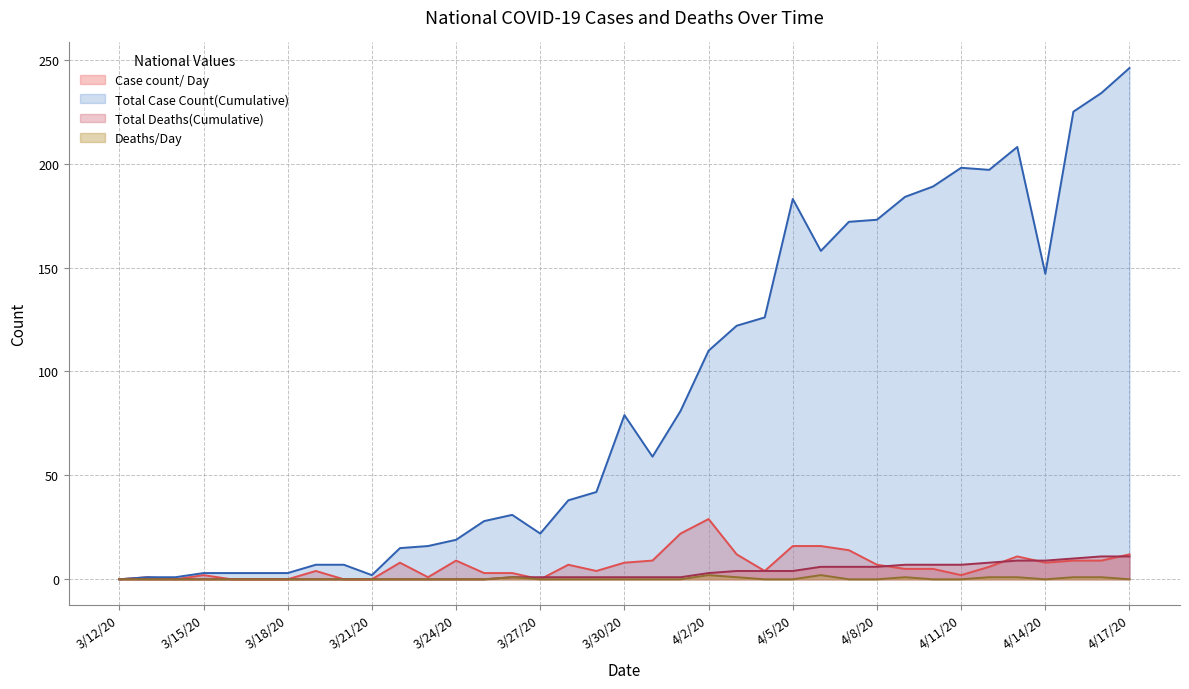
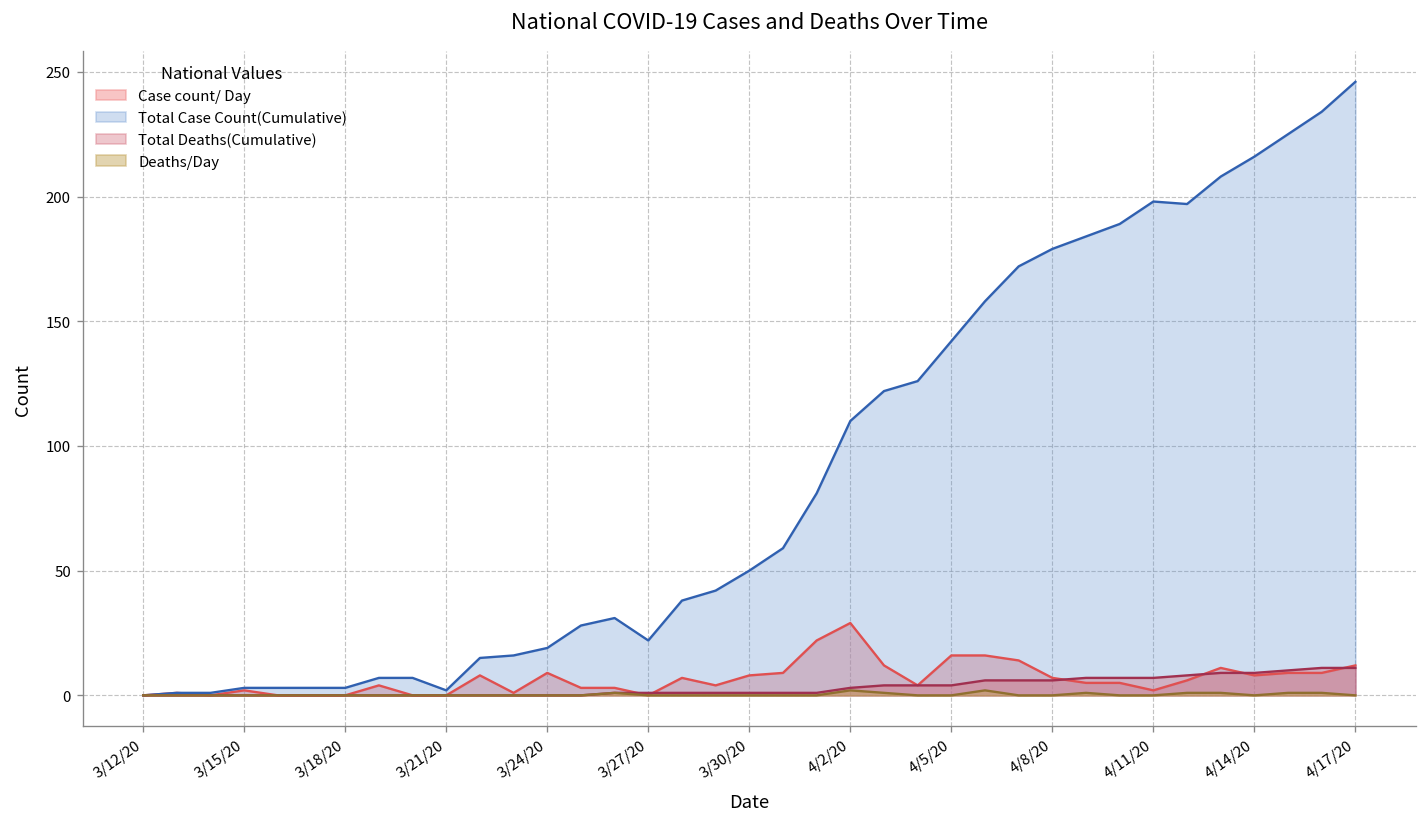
Total Case Count(Cumulative), 3/30/20: 79 -> 50
Total Case Count(Cumulative), 4/5/20: 183 -> 142
Total Case Count(Cumulative), 4/8/20: 173 -> 179
Total Case Count(Cumulative), 4/14/20: 147 -> 216
